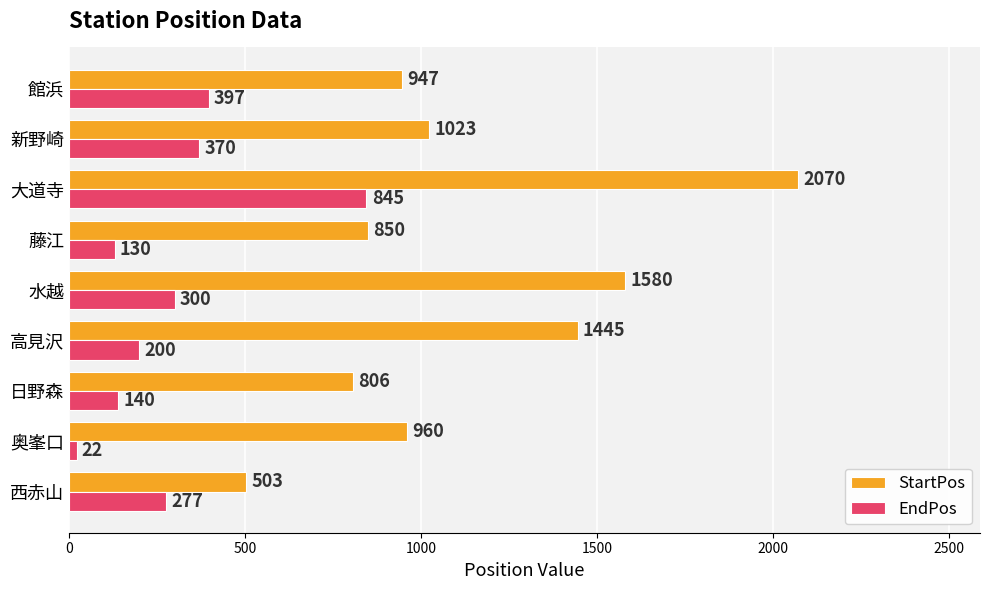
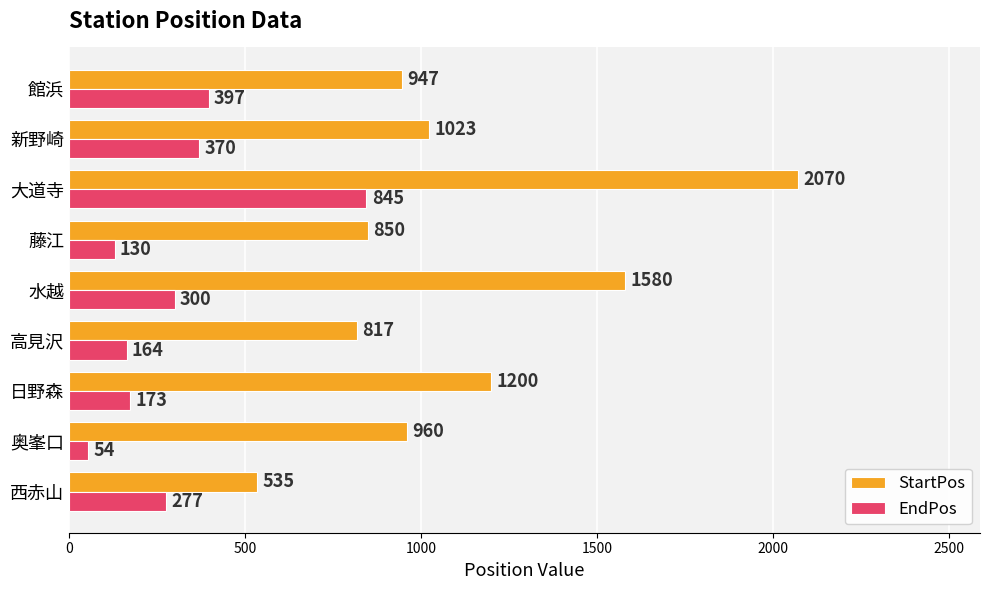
StartPos, 高見沢: 1445 -> 817
EndPos, 高見沢: 200 -> 164
StartPos, 日野森: 806 -> 1200
EndPos, 日野森: 140 -> 173
EndPos, 奥峯口: 22 -> 54
StartPos, 西赤山: 503 -> 535
